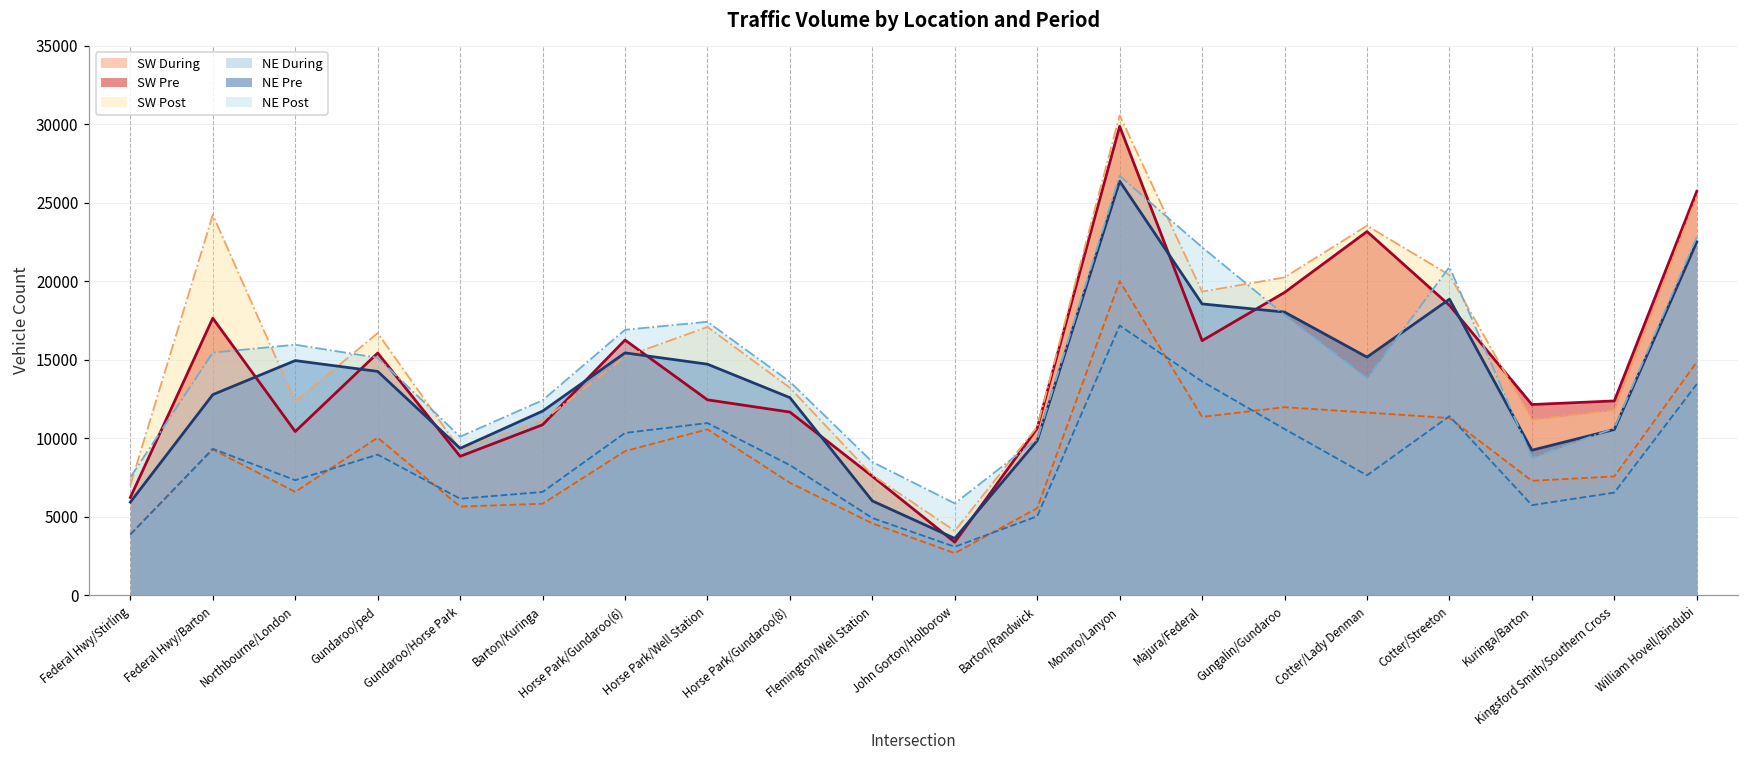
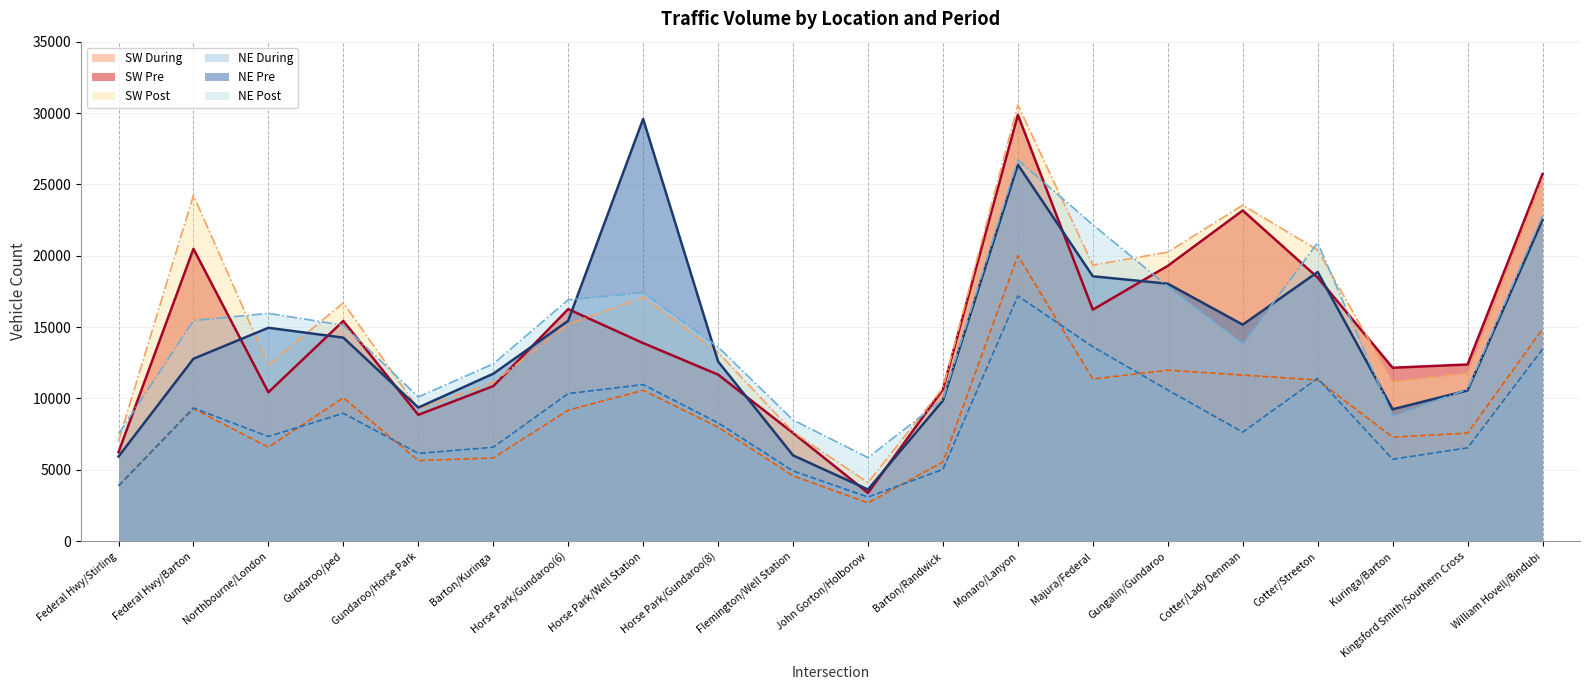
SW Pre, Federal Hwy/Barton: 17700 -> 20500
SW Pre, Horse Park/Well Station: 12500 -> 13900
NE Pre, Horse Park/Well Station: 14700 -> 29600
SW During, Horse Park/Gundaroo(8): 7200 -> 8000
